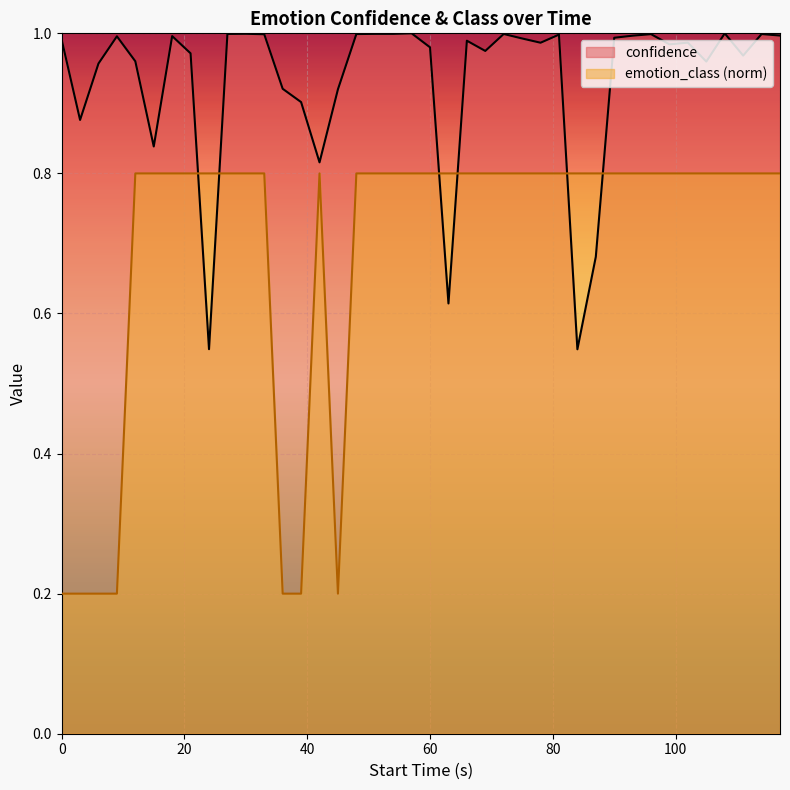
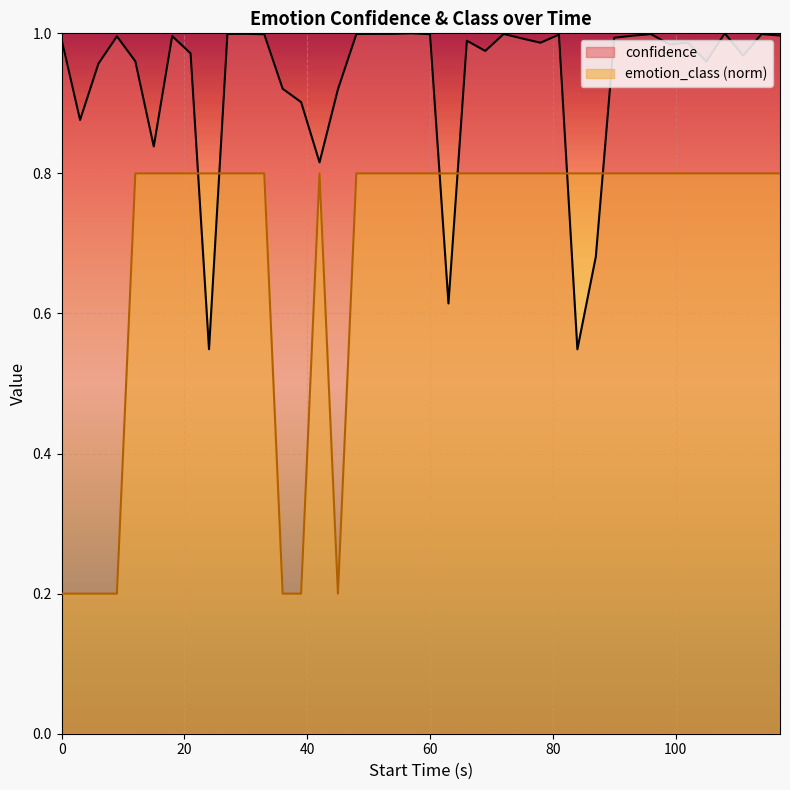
confidence, 60: 0.98 -> 1.00
